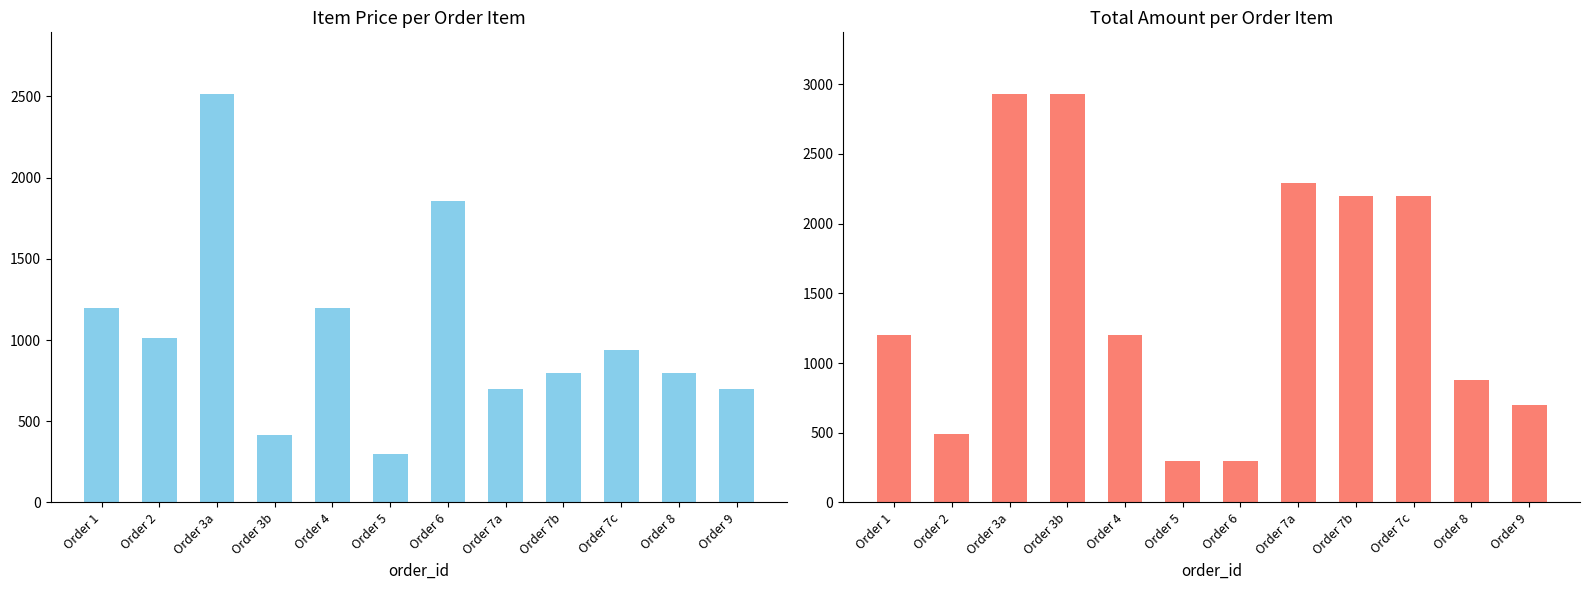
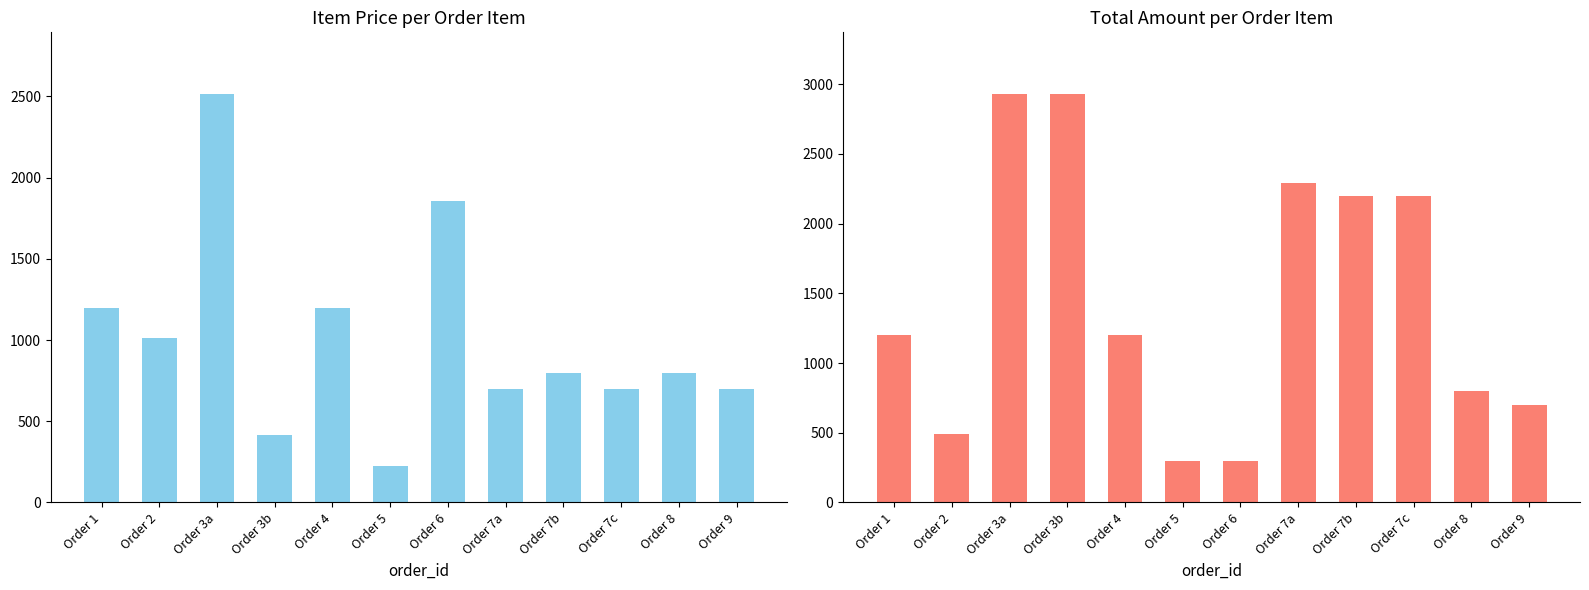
Item Price per Order Item, Order 5: 300 -> 220
Item Price per Order Item, Order 7c: 940 -> 700
Total Amount per Order Item, Order 8: 880 -> 800
